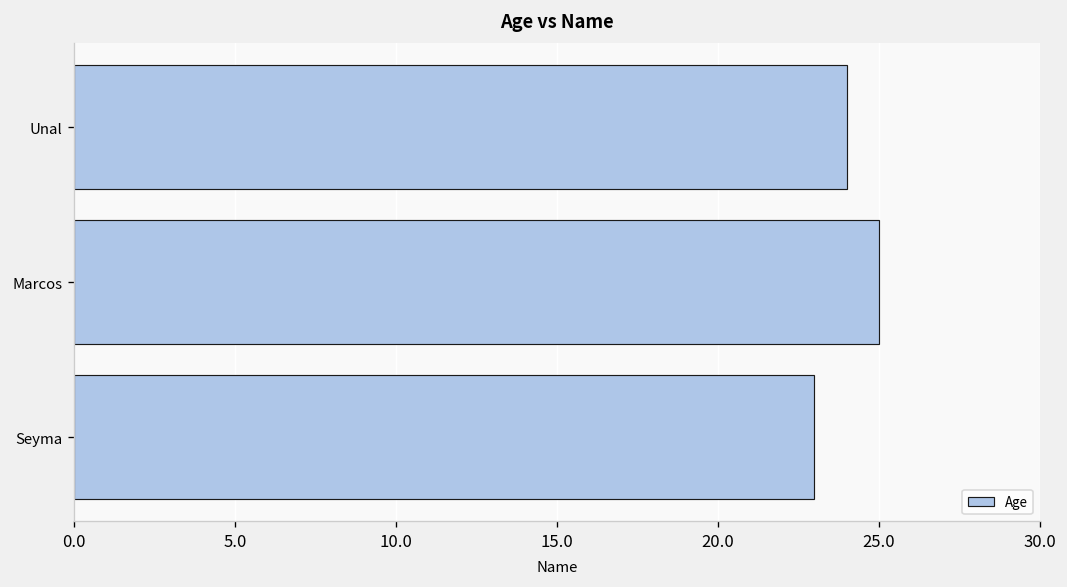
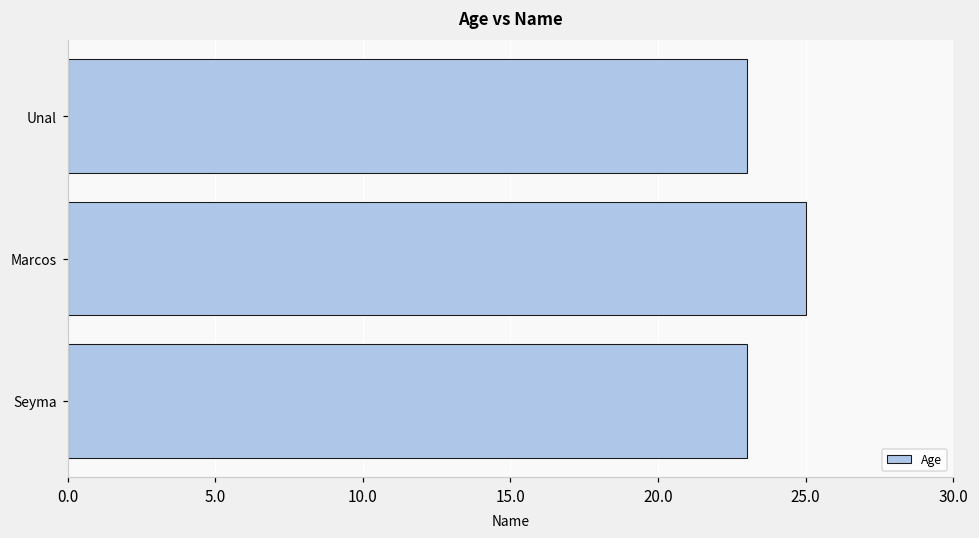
Unal: 24 -> 23
